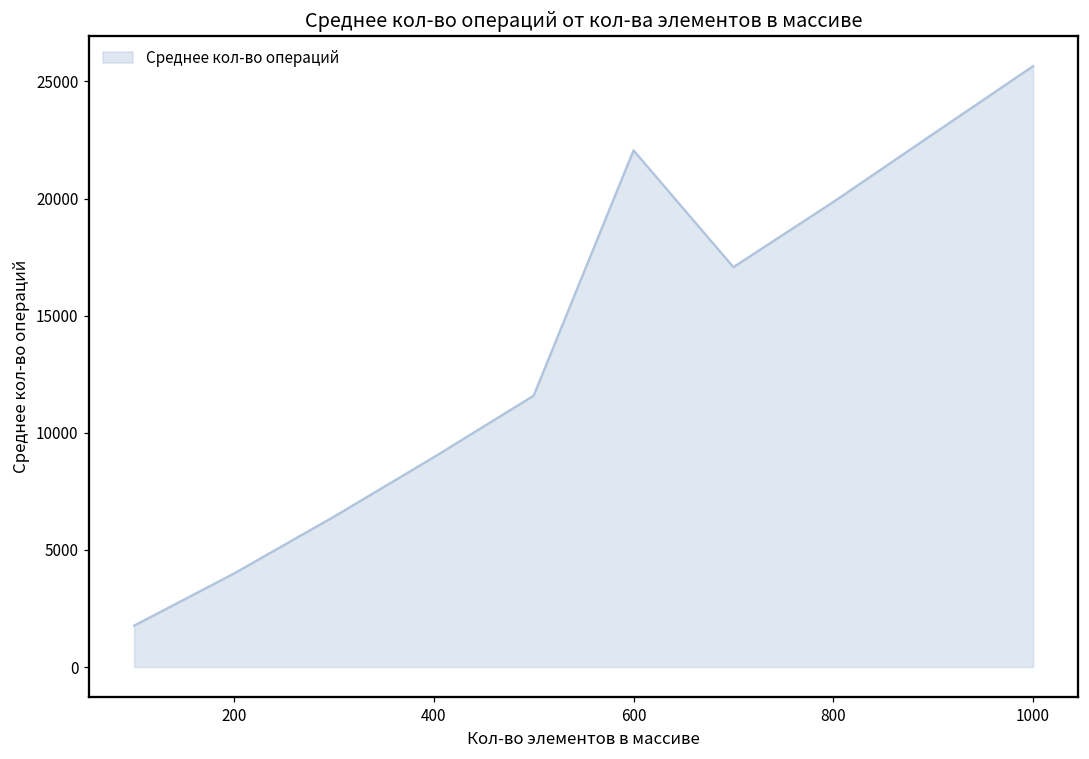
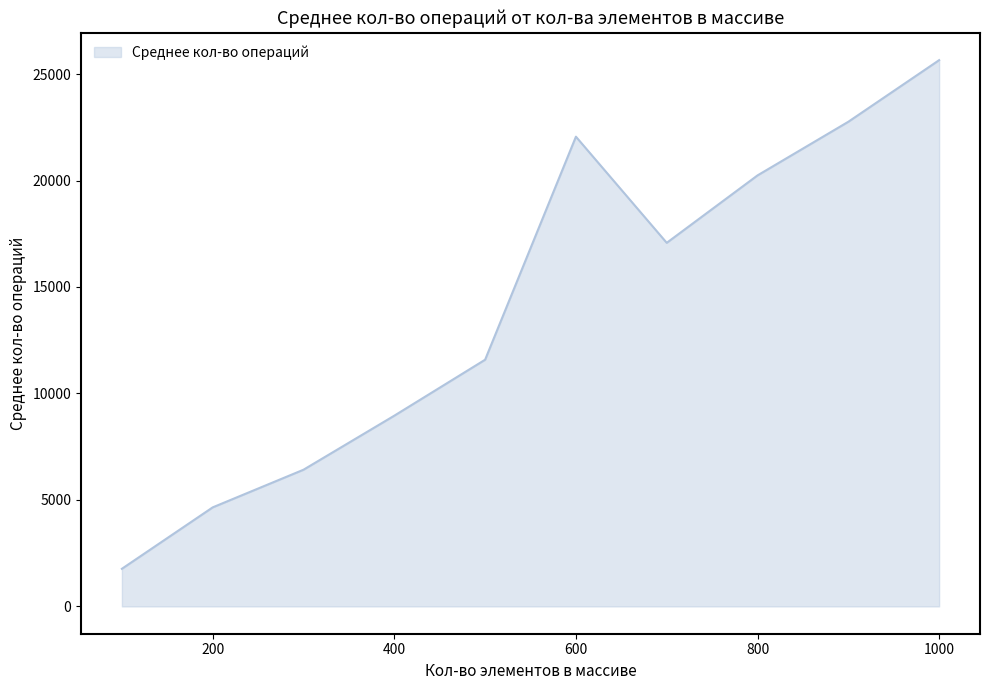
200: 4000 -> 4700
800: 19900 -> 20200
